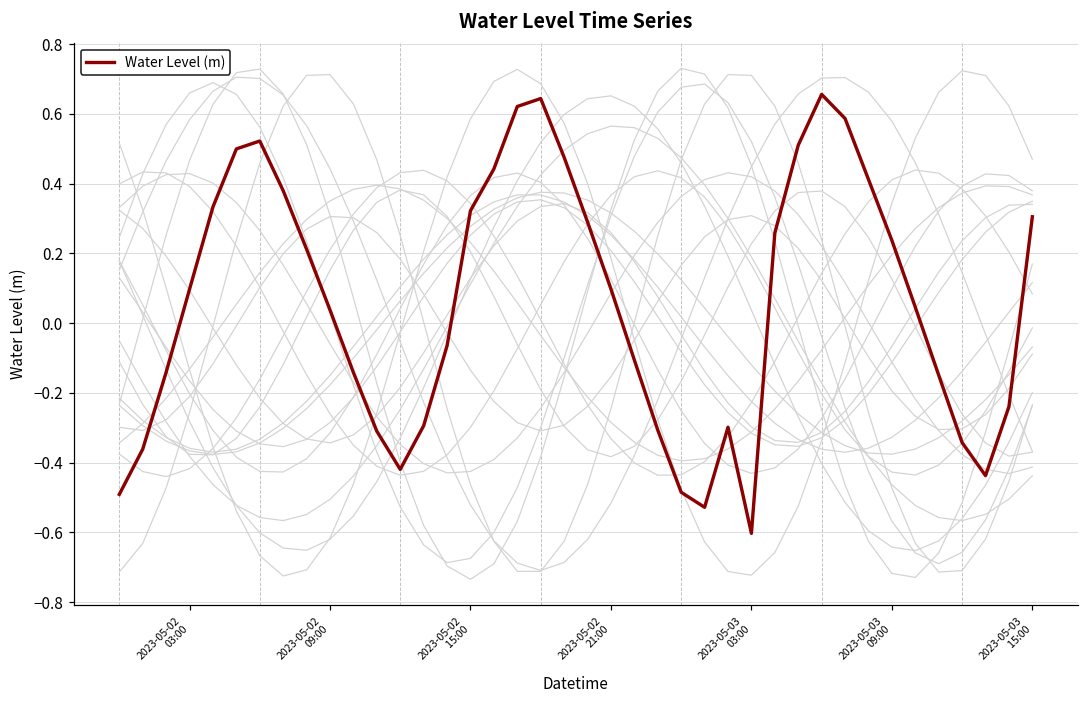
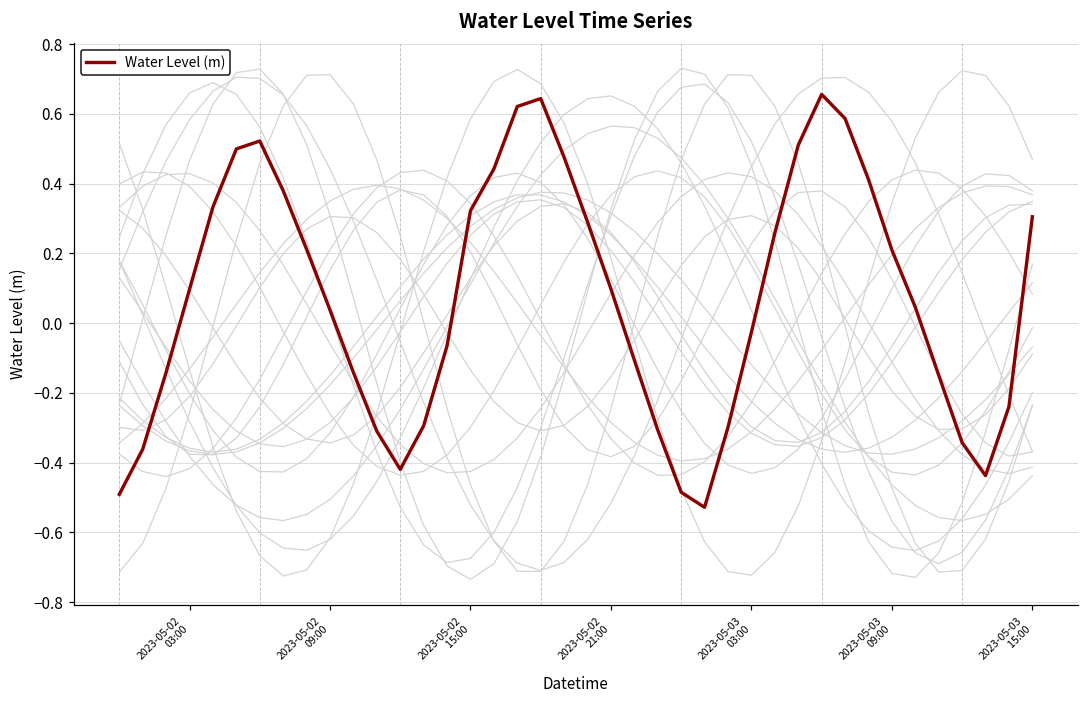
Water Level (m), 2023-05-03 03:00: -0.60 -> -0.03
Water Level (m), 2023-05-03 09:00: 0.24 -> 0.21
